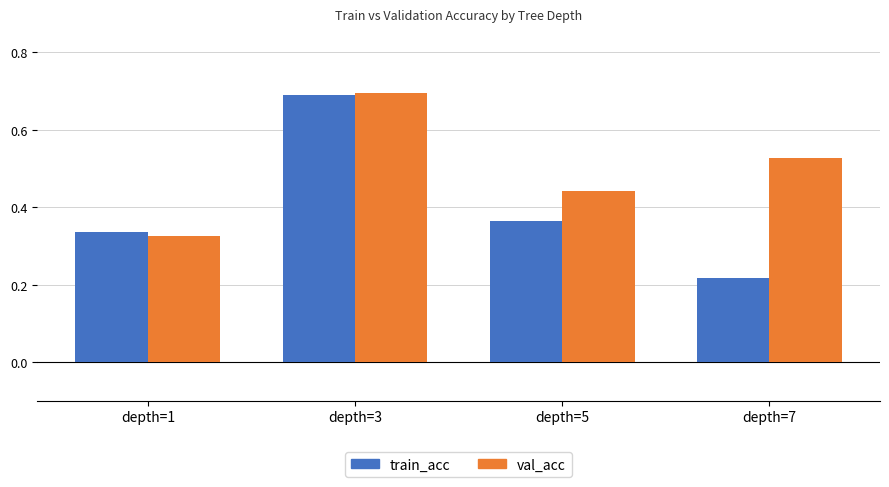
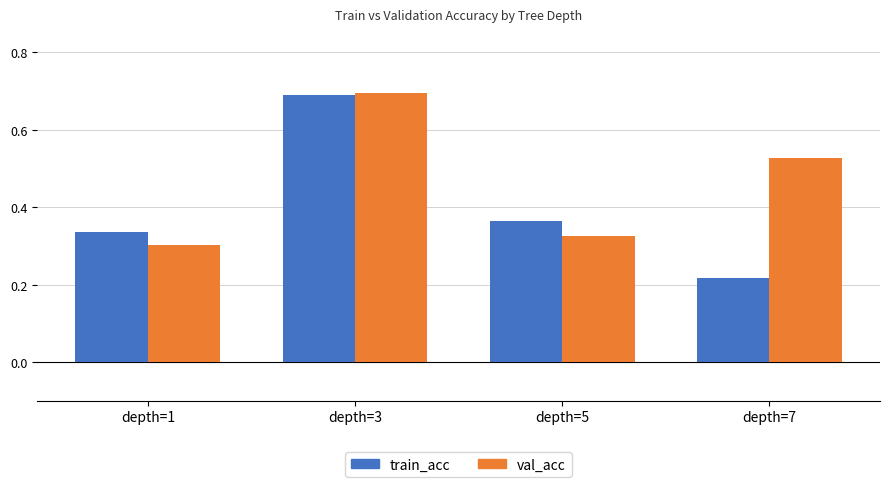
val_acc, depth=1: 0.33 -> 0.30
val_acc, depth=5: 0.44 -> 0.33
